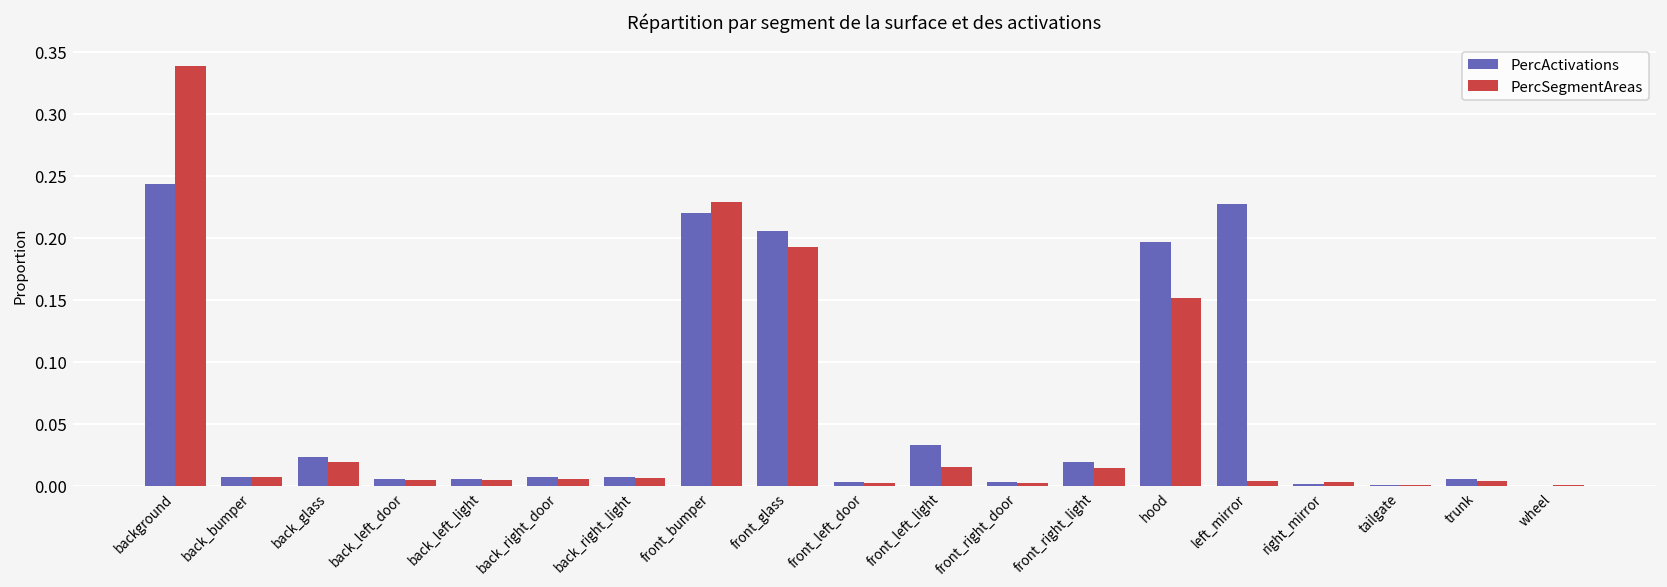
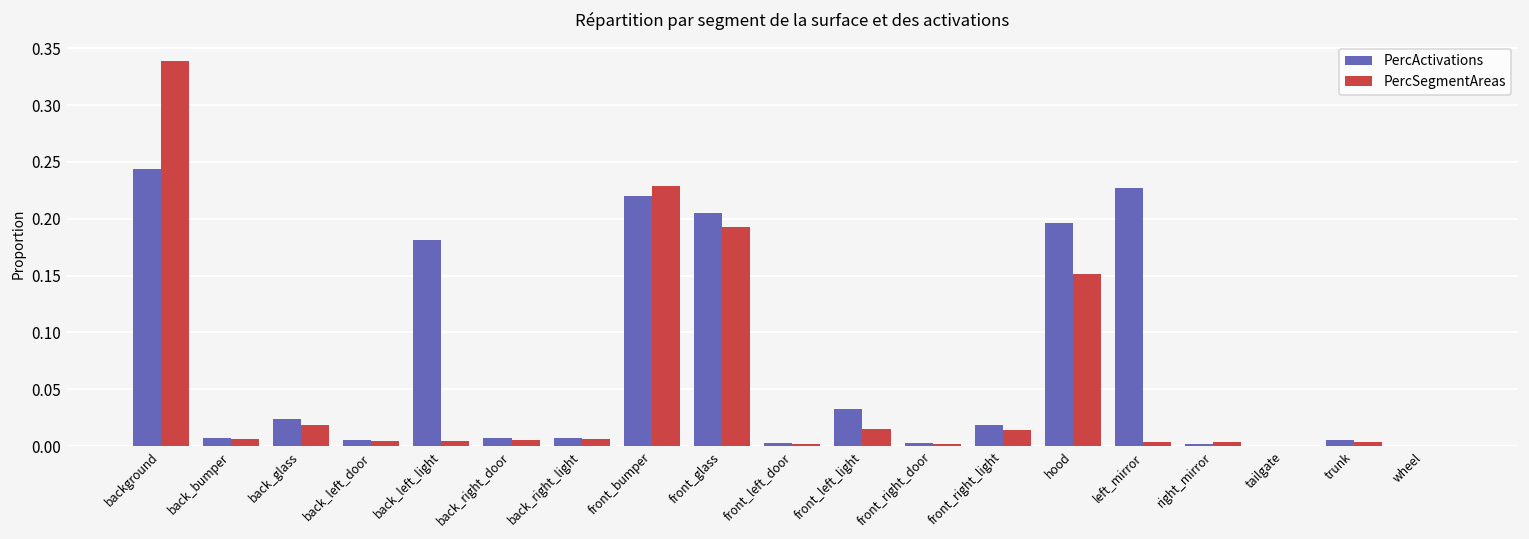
PercActivations, back_left_light: 0.006 -> 0.181
